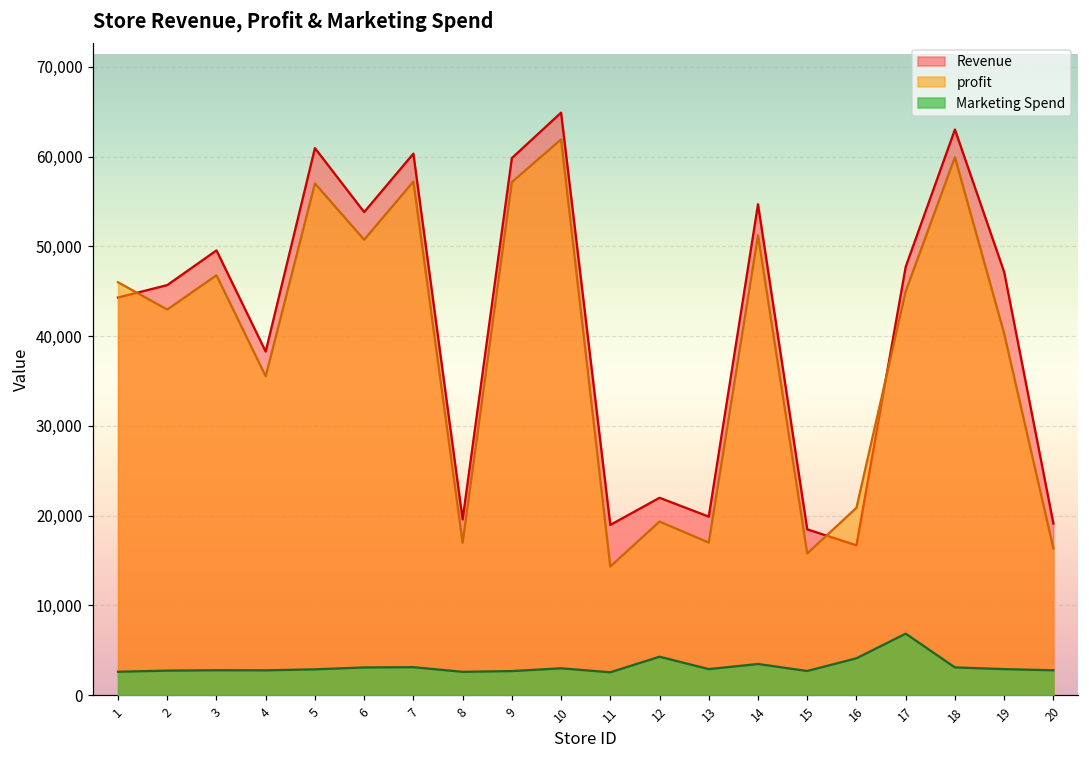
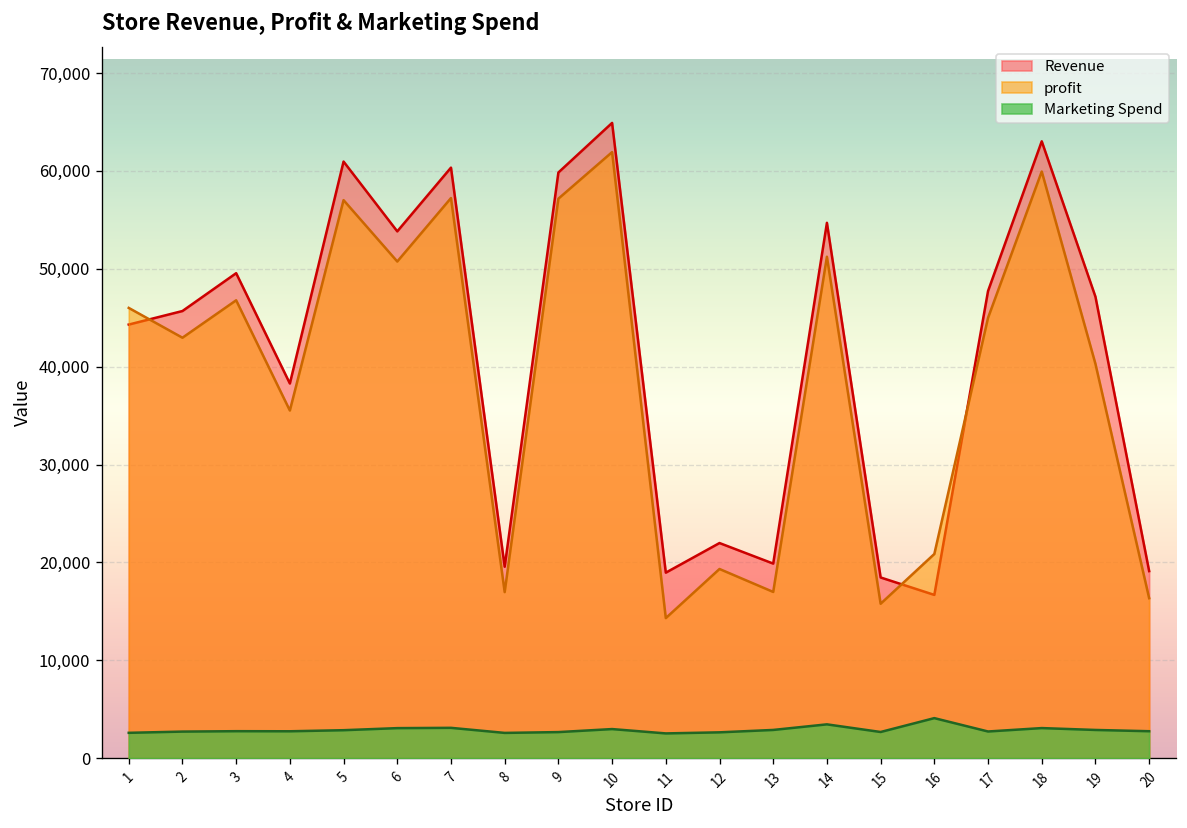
Marketing Spend, 12: 4,000 -> 3,000
Marketing Spend, 17: 7,000 -> 3,000
